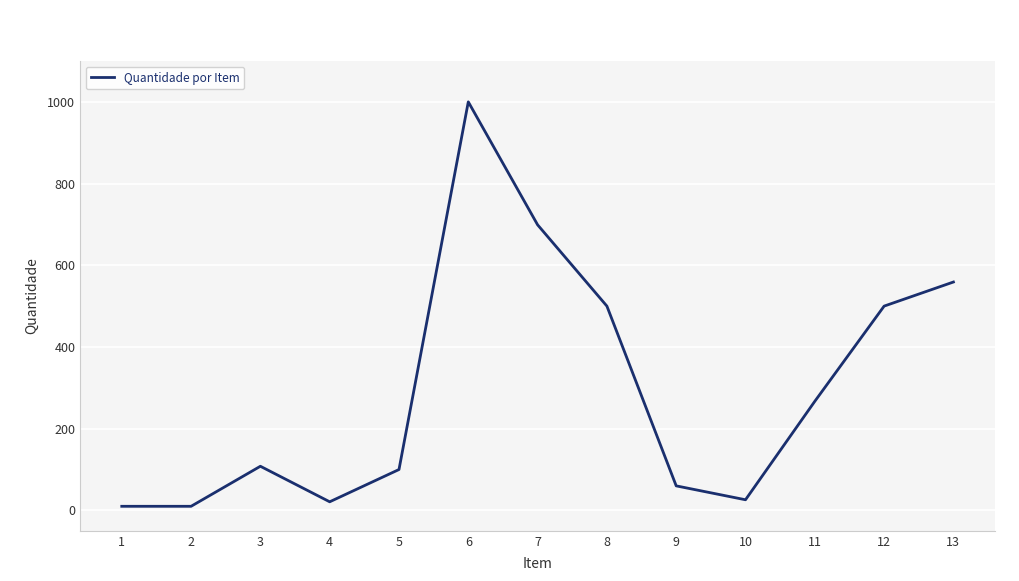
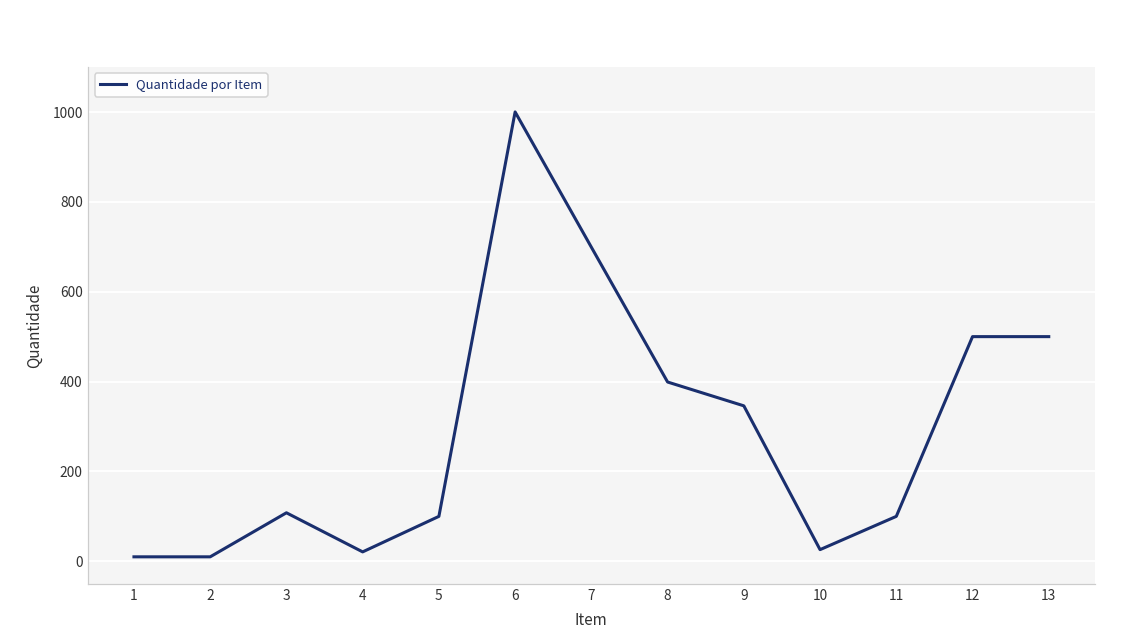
8: 500 -> 400
9: 60 -> 350
11: 270 -> 100
13: 560 -> 500
